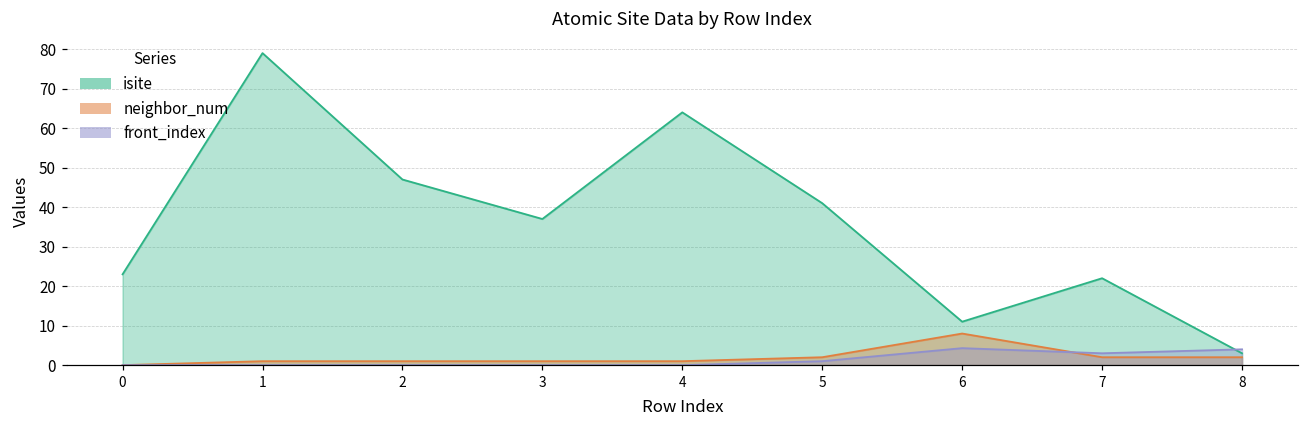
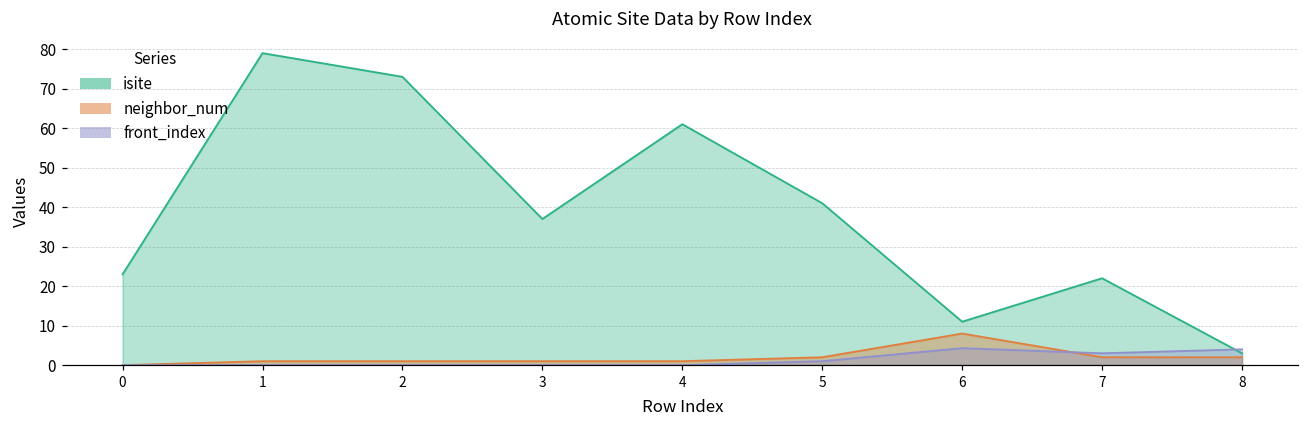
isite, 2: 47 -> 73
isite, 4: 64 -> 61
